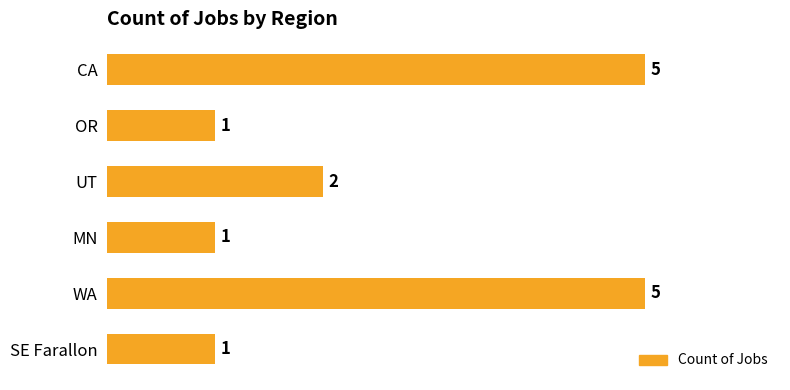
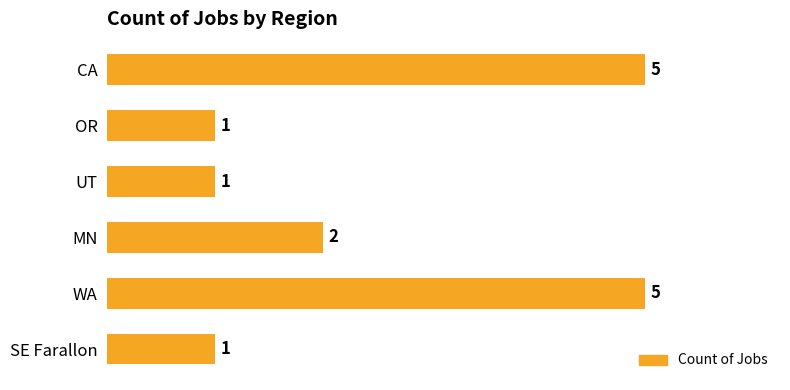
UT: 2 -> 1
MN: 1 -> 2
